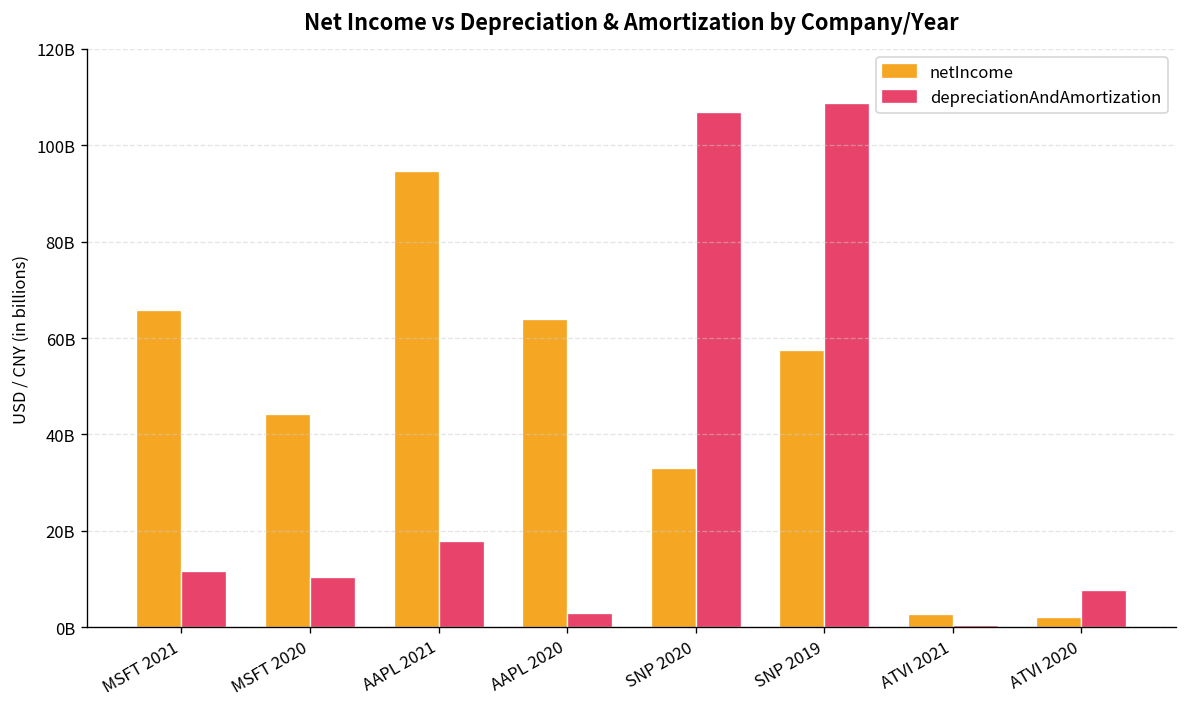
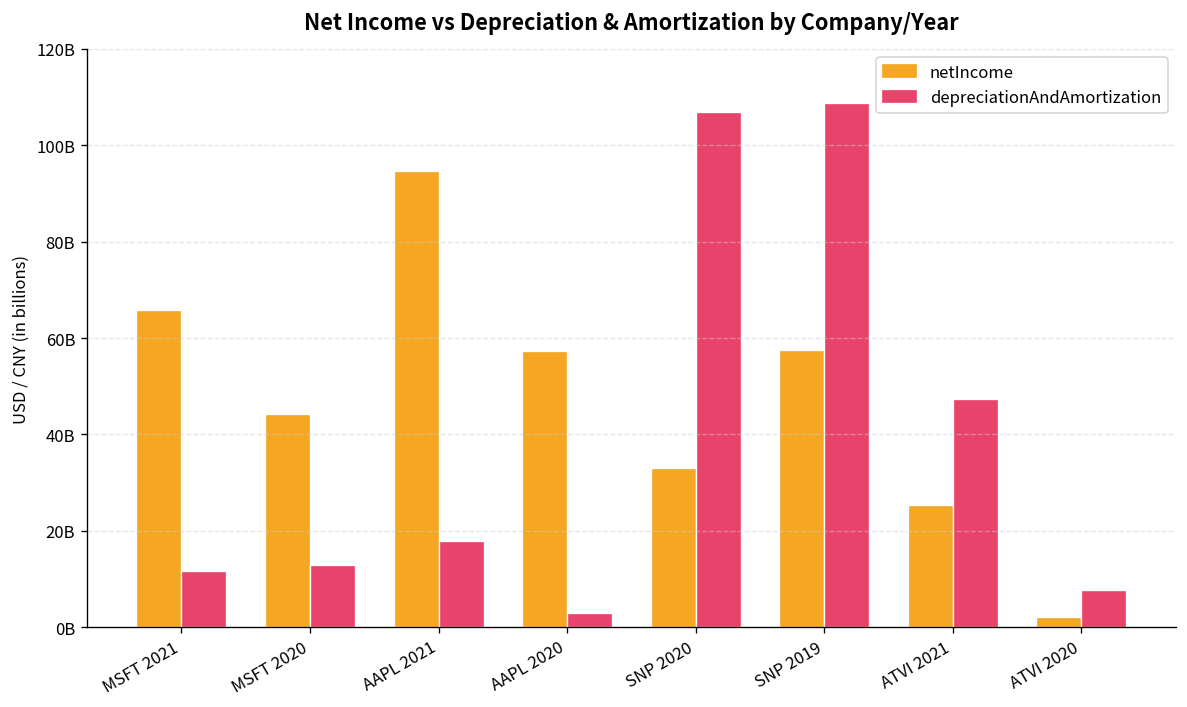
depreciationAndAmortization, MSFT 2020: 10000000000 -> 13000000000
netIncome, AAPL 2020: 64000000000 -> 57000000000
netIncome, ATVI 2021: 3000000000 -> 25000000000
depreciationAndAmortization, ATVI 2021: 0 -> 47000000000
